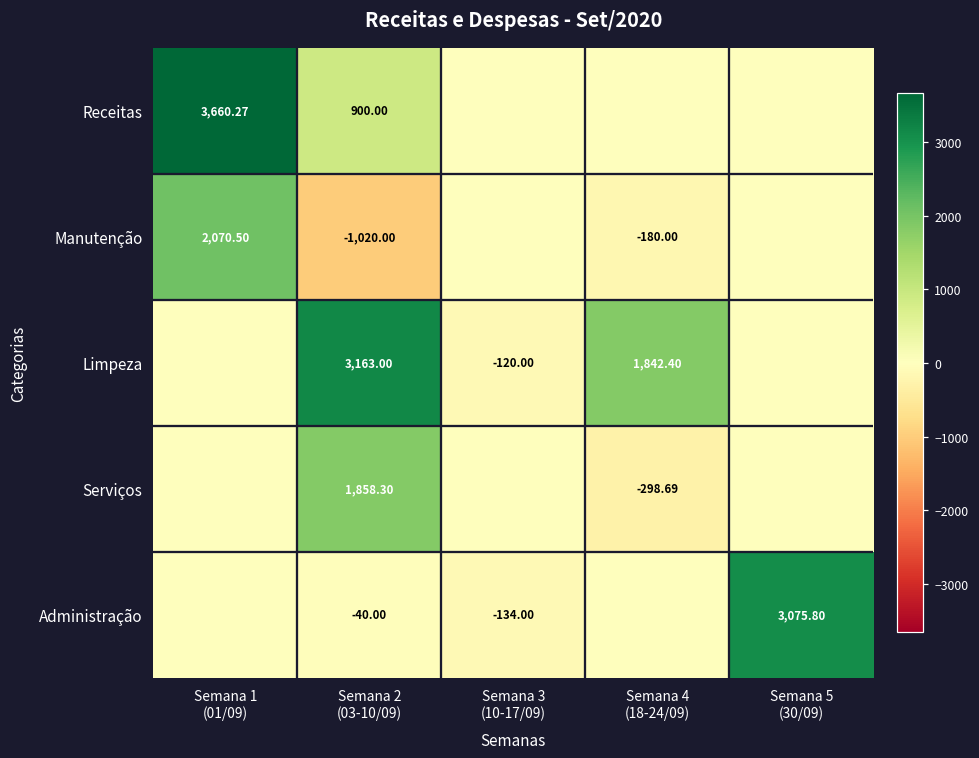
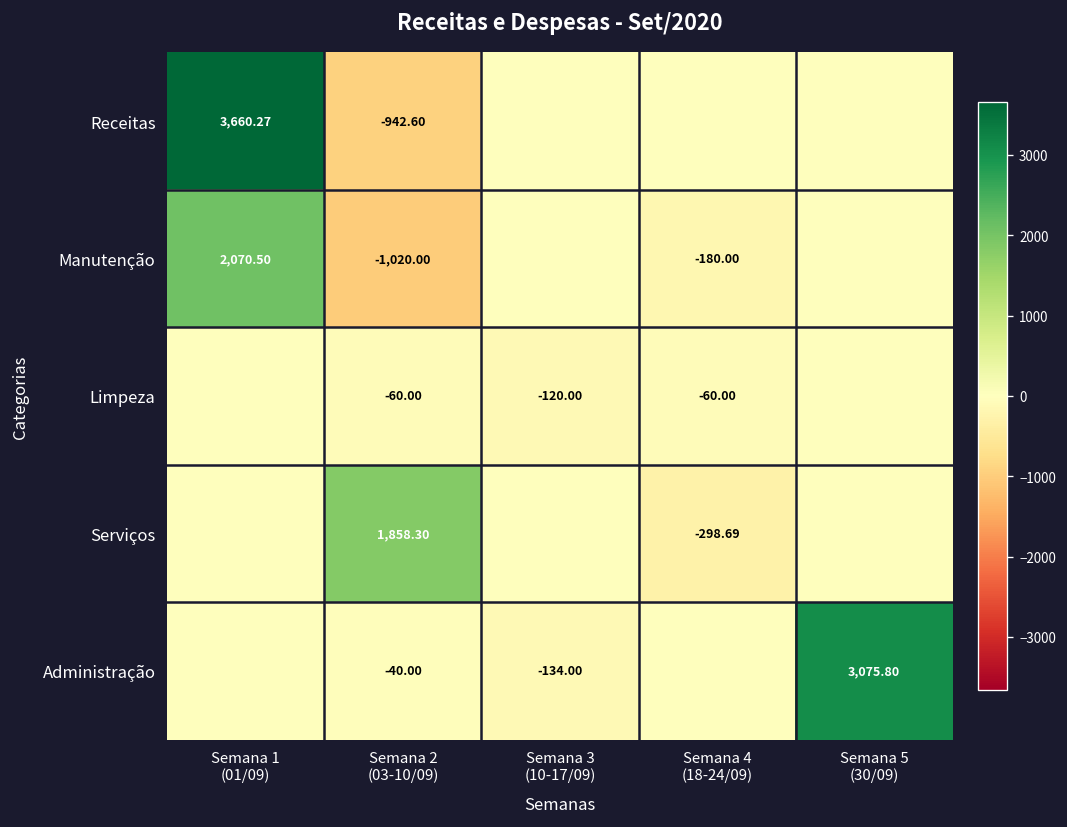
Receitas, Semana 2 (03-10/09): 900.00 -> -942.60
Limpeza, Semana 2 (03-10/09): 3,163.00 -> -60.00
Limpeza, Semana 4 (18-24/09): 1,842.40 -> -60.00
